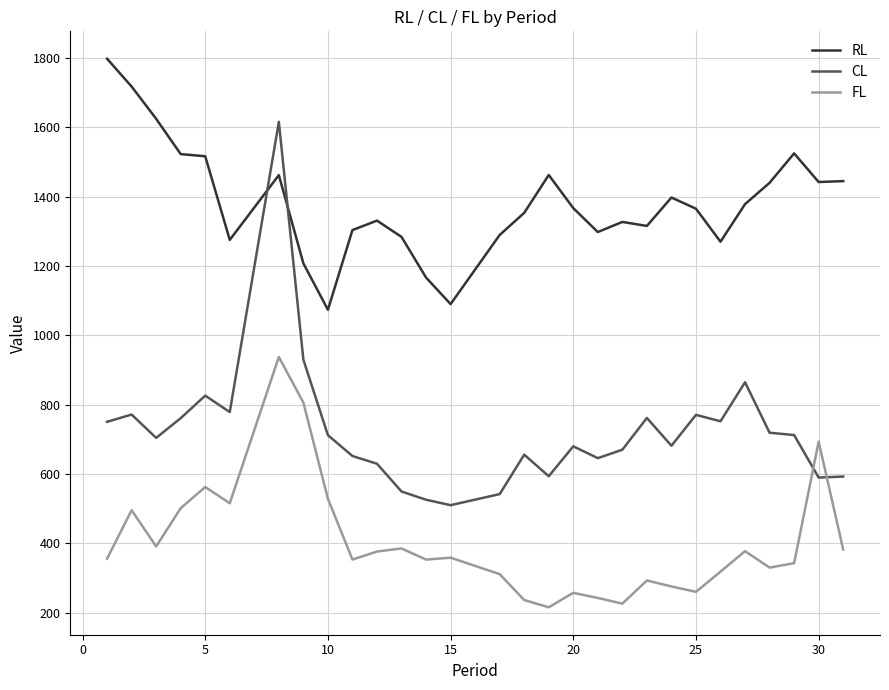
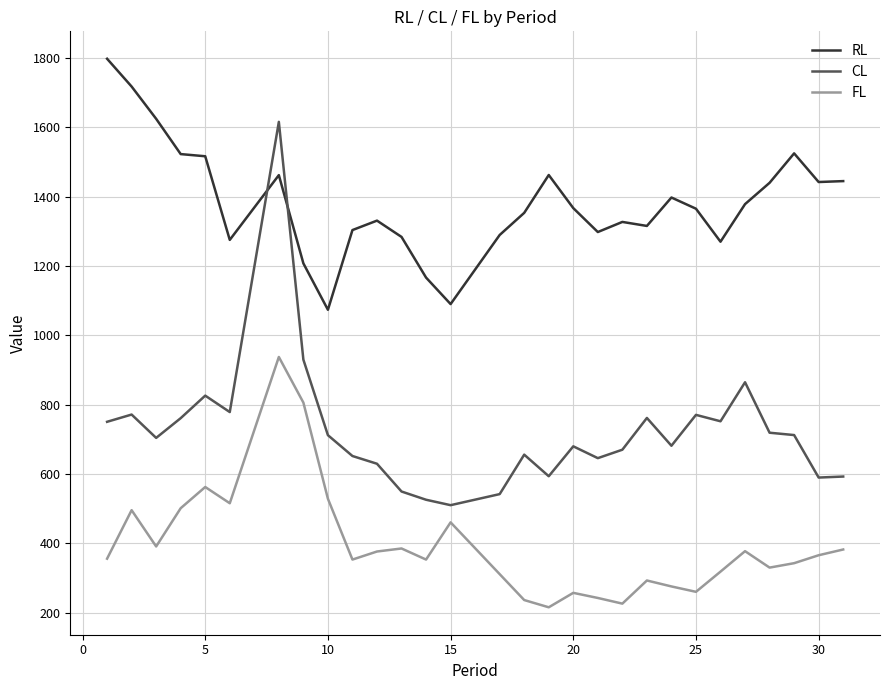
FL, 15: 360 -> 460
FL, 30: 690 -> 370
